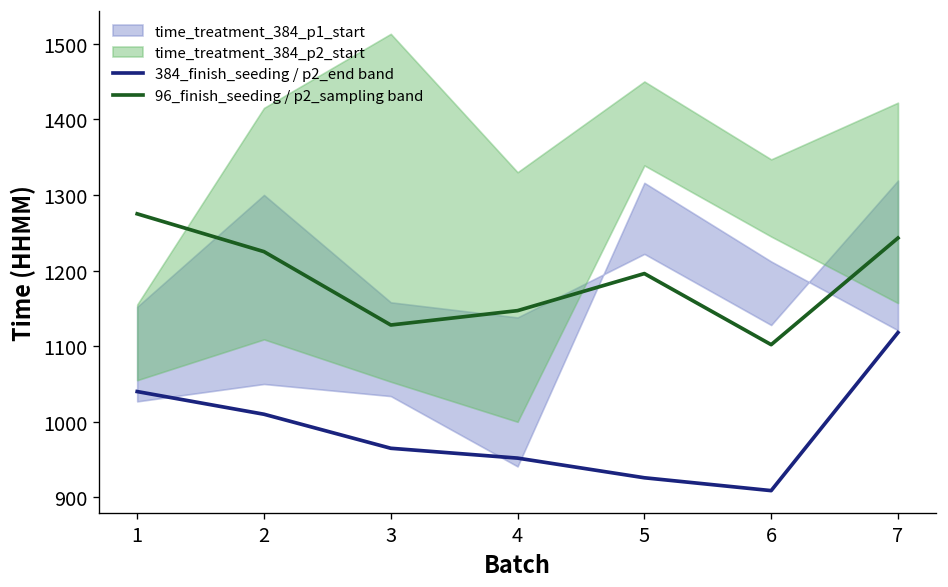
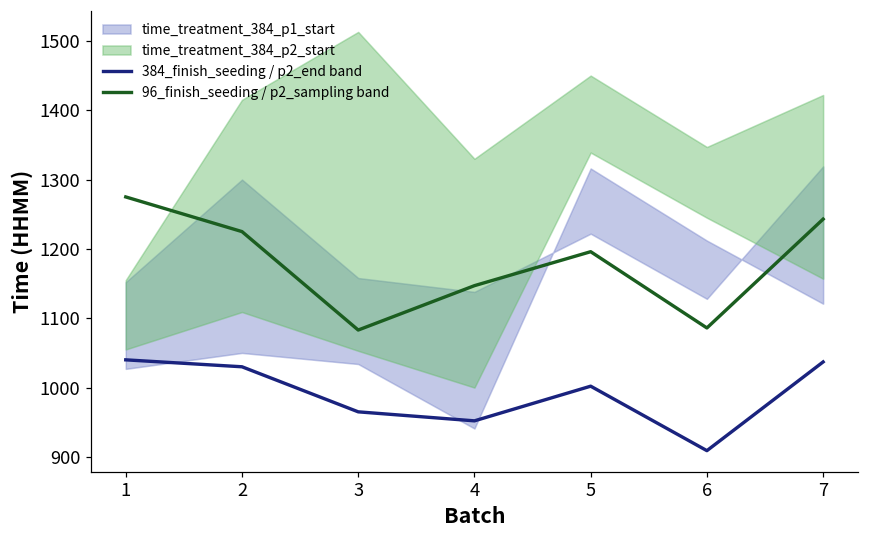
384_finish_seeding / p2_end band, 2: 1010 -> 1030
96_finish_seeding / p2_sampling band, 3: 1130 -> 1080
384_finish_seeding / p2_end band, 5: 930 -> 1000
96_finish_seeding / p2_sampling band, 6: 1100 -> 1090
384_finish_seeding / p2_end band, 7: 1120 -> 1040
